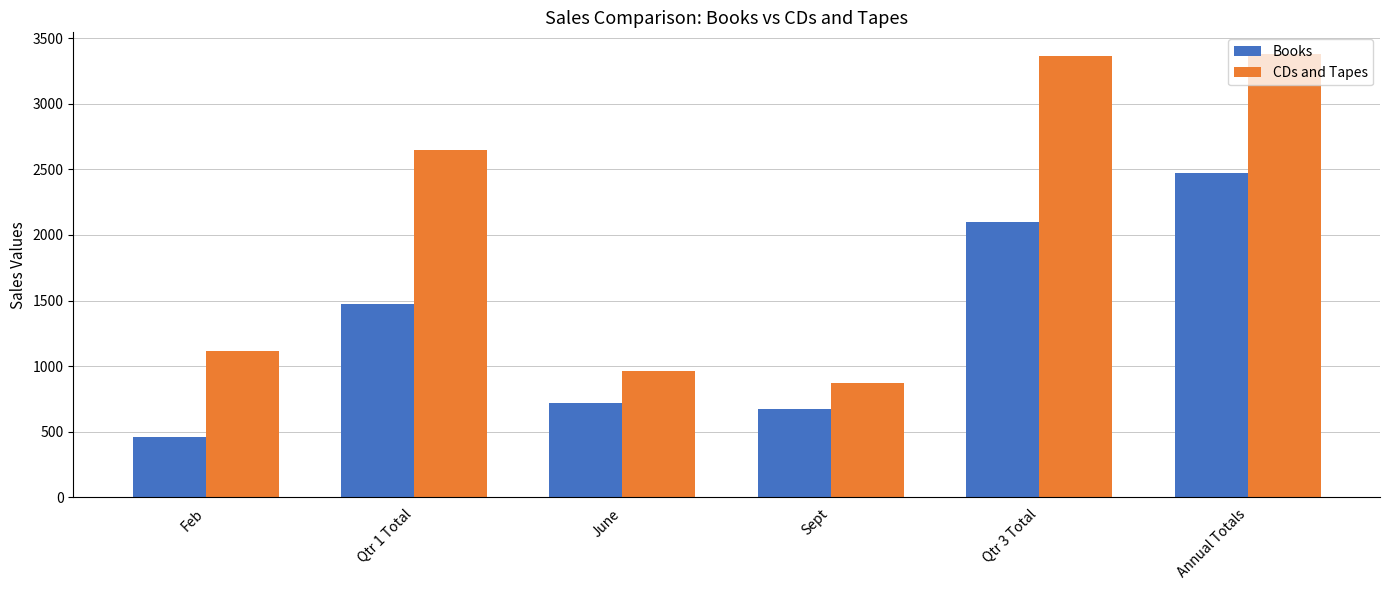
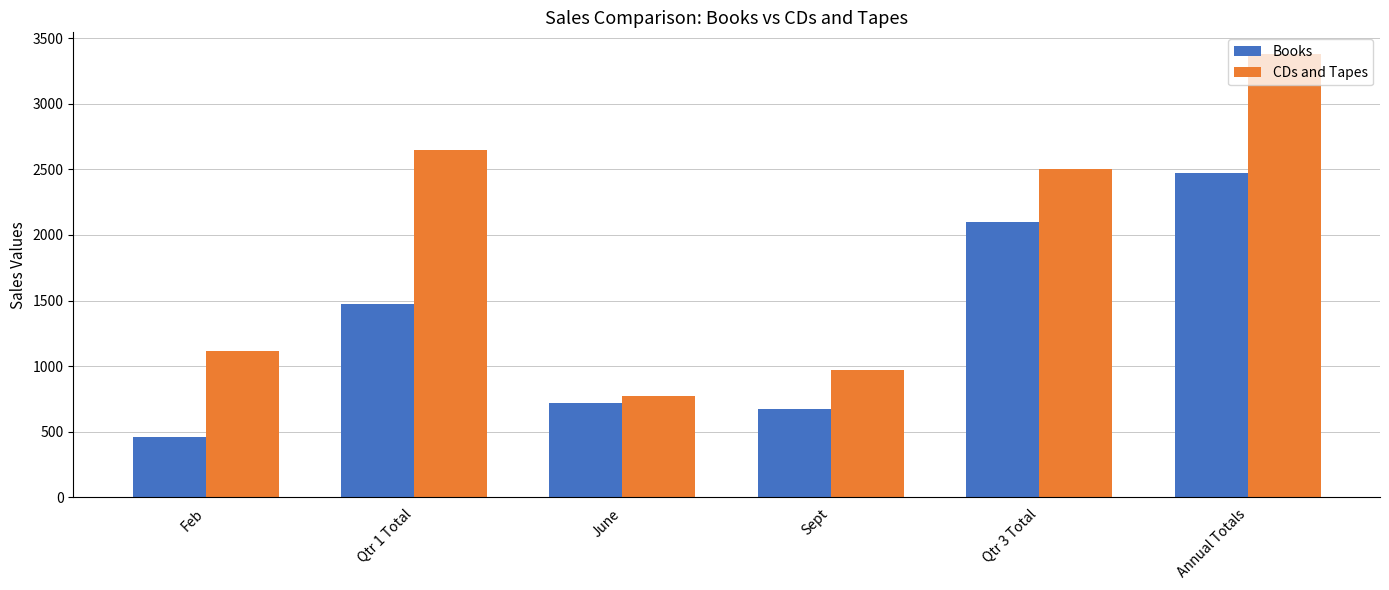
CDs and Tapes, June: 970 -> 780
CDs and Tapes, Sept: 880 -> 970
CDs and Tapes, Qtr 3 Total: 3370 -> 2500
